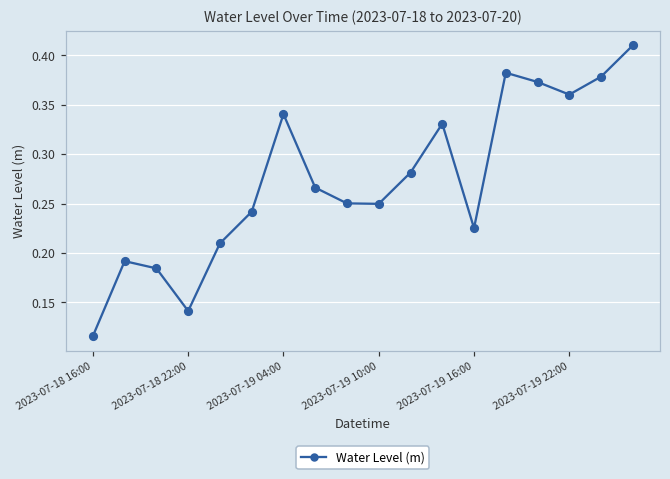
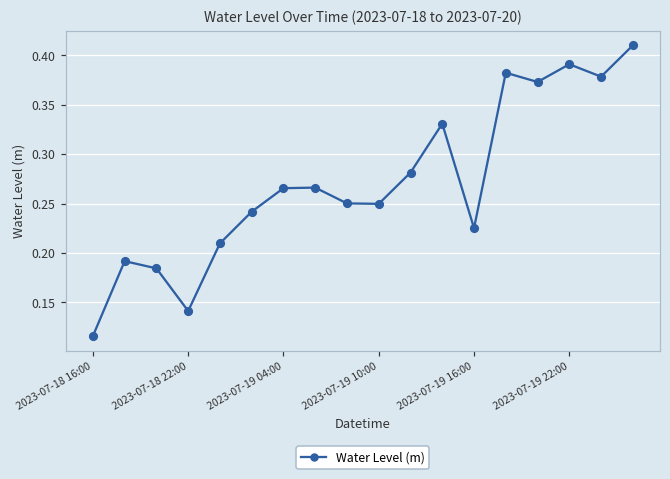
2023-07-19 04:00: 0.34 -> 0.27
2023-07-19 22:00: 0.36 -> 0.39
